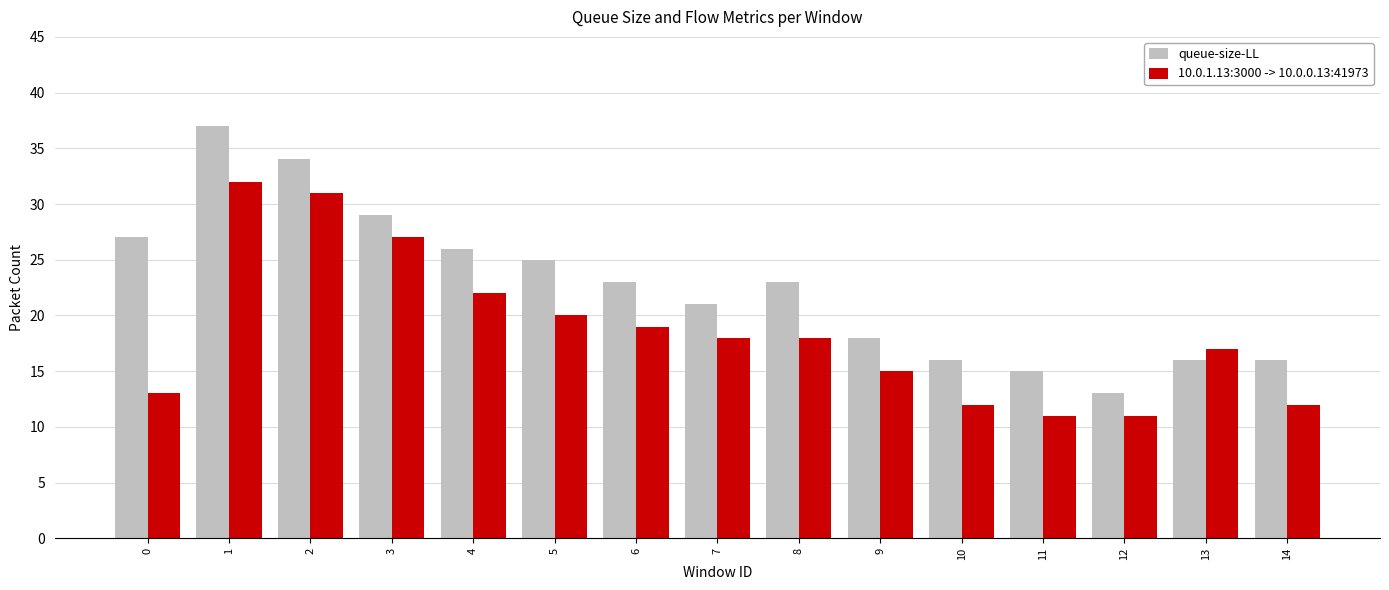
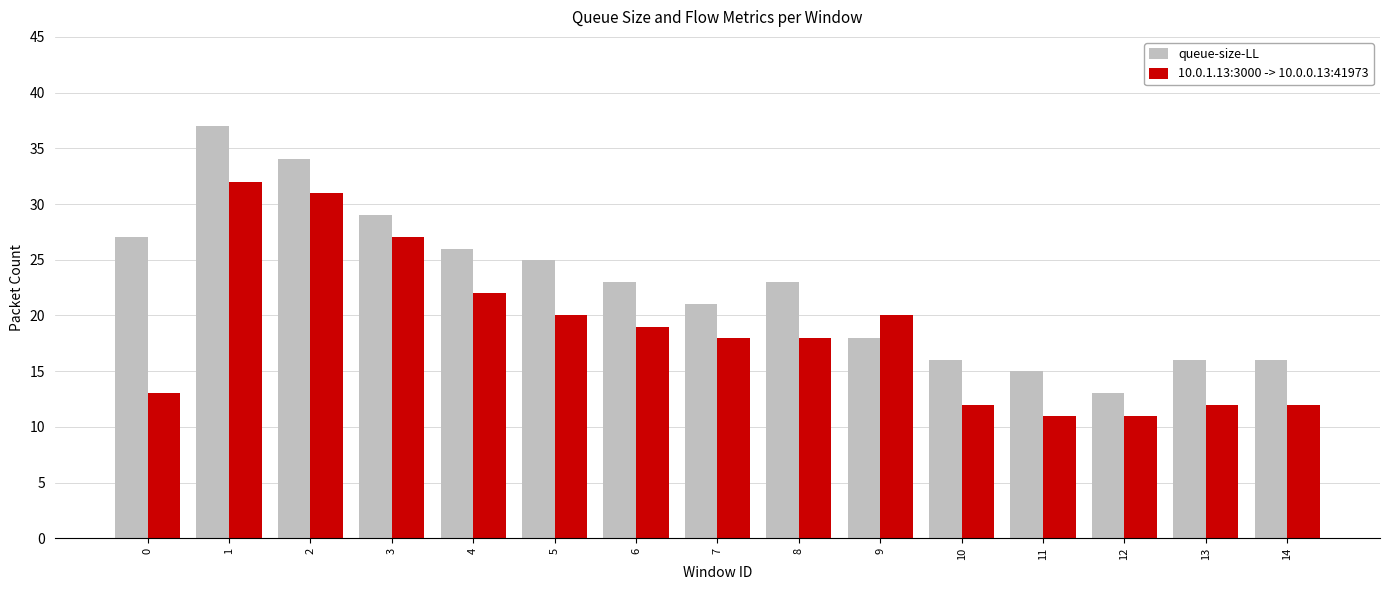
10.0.1.13:3000 -> 10.0.0.13:41973, 9: 15 -> 20
10.0.1.13:3000 -> 10.0.0.13:41973, 13: 17 -> 12
